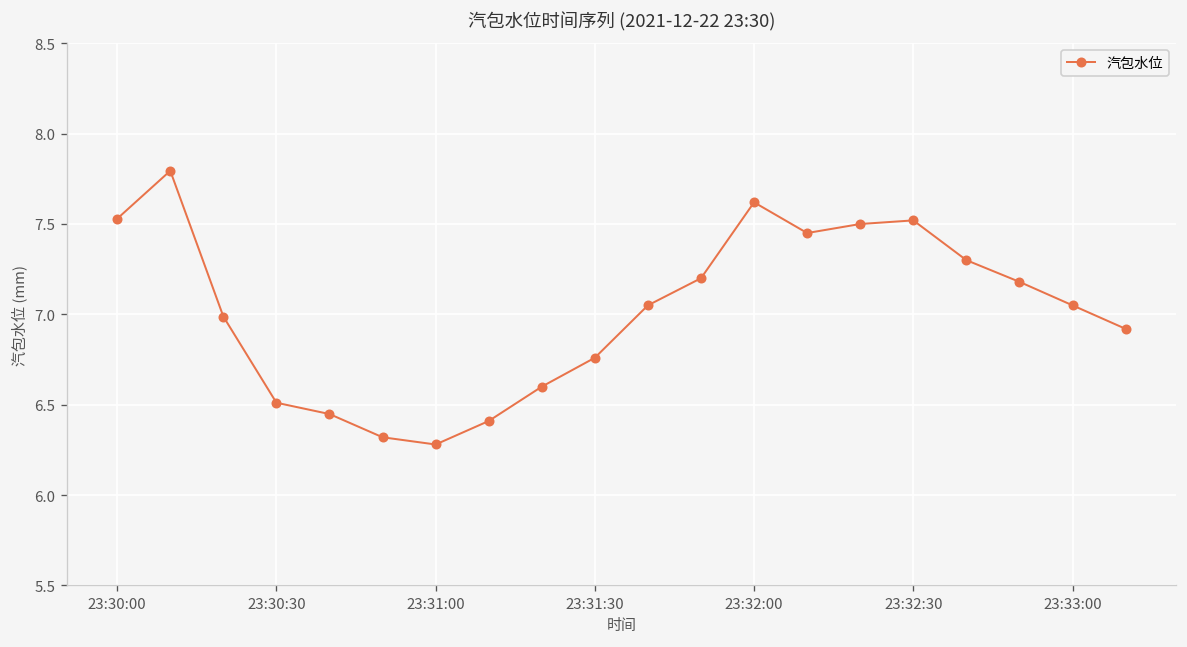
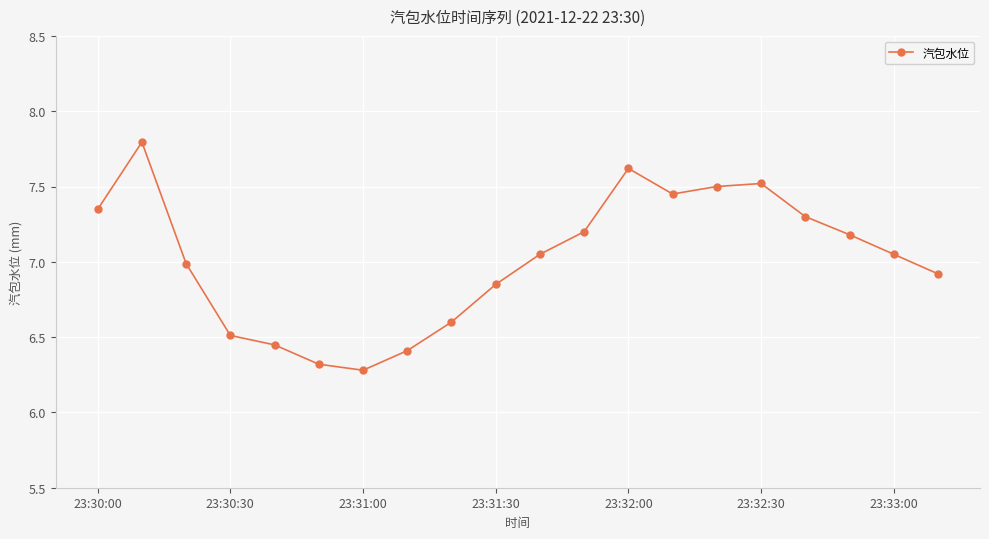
23:30:00: 7.53 -> 7.35
23:31:30: 6.76 -> 6.85
